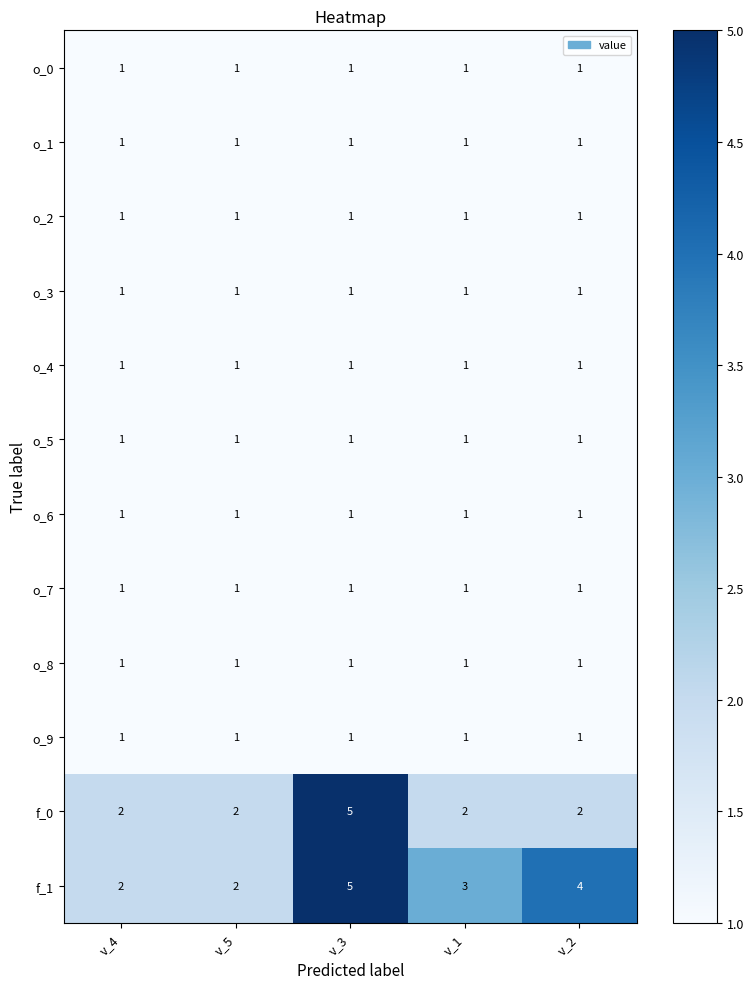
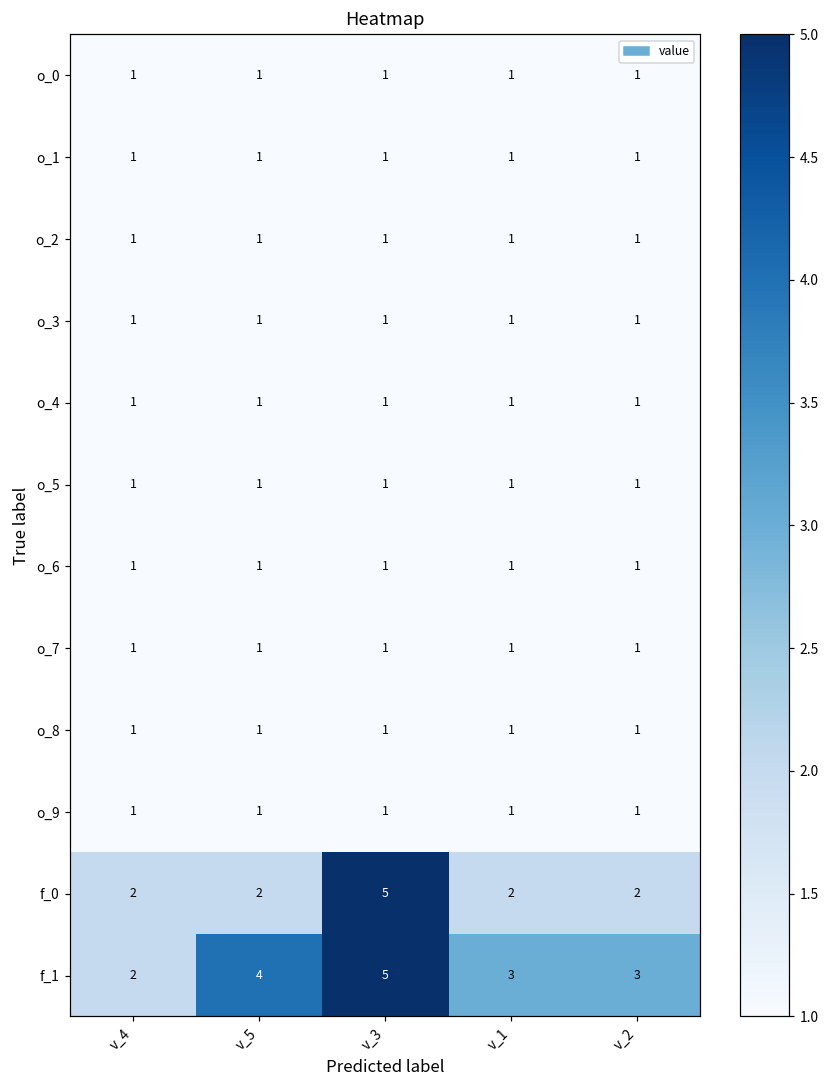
f_1, v_5: 2 -> 4
f_1, v_2: 4 -> 3
